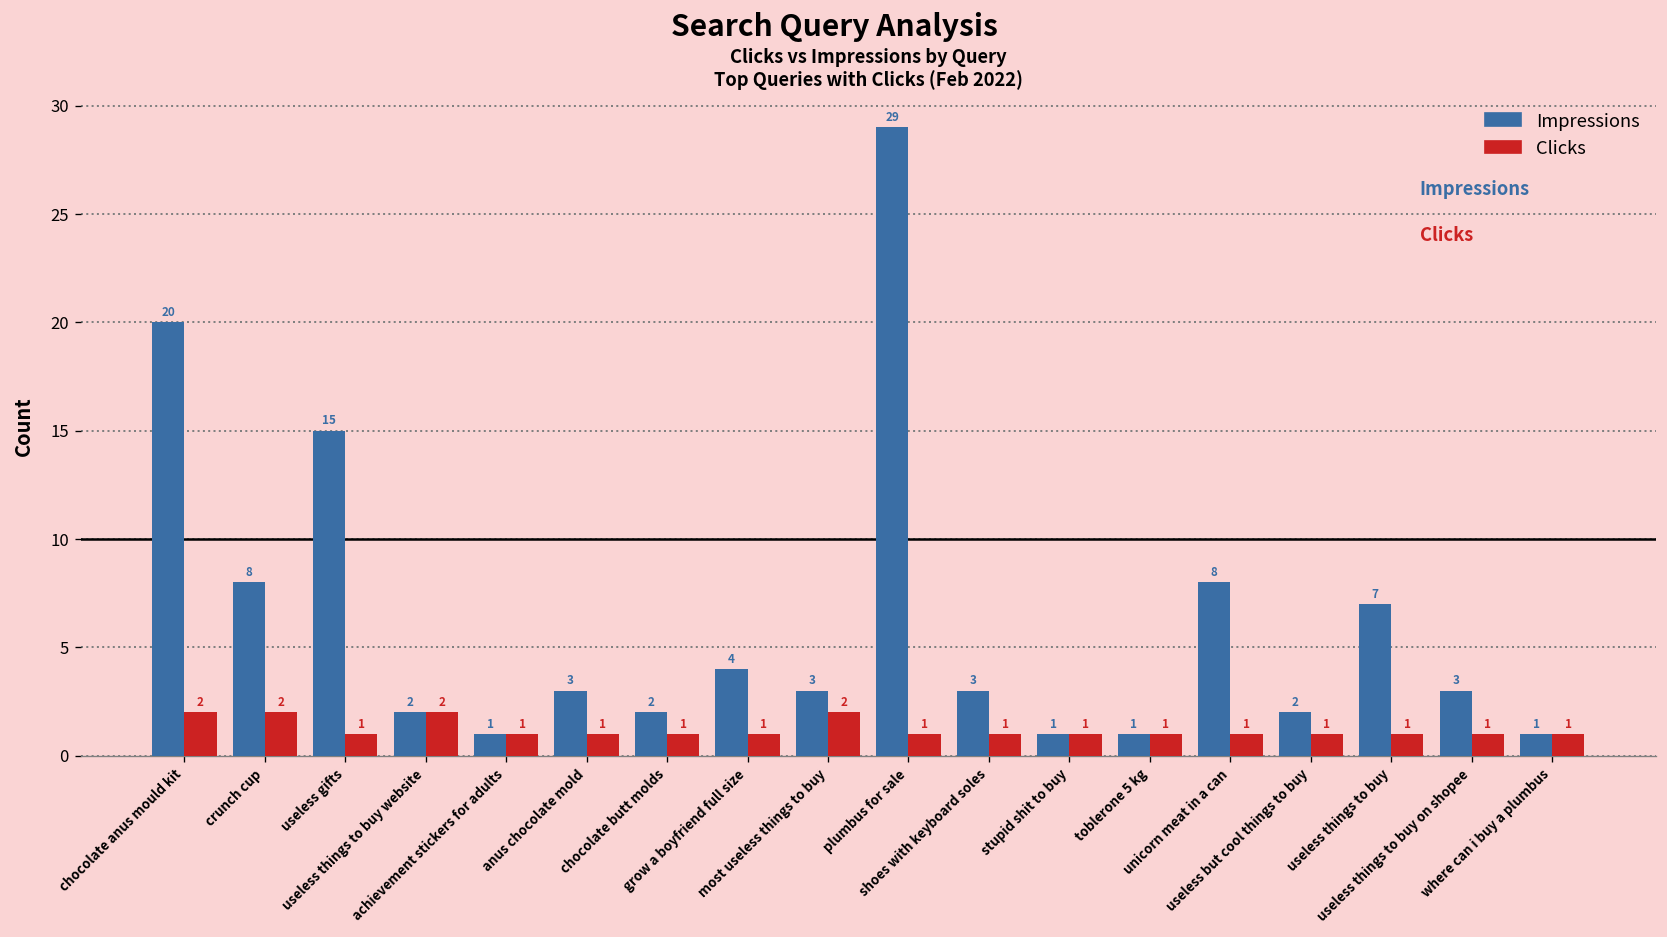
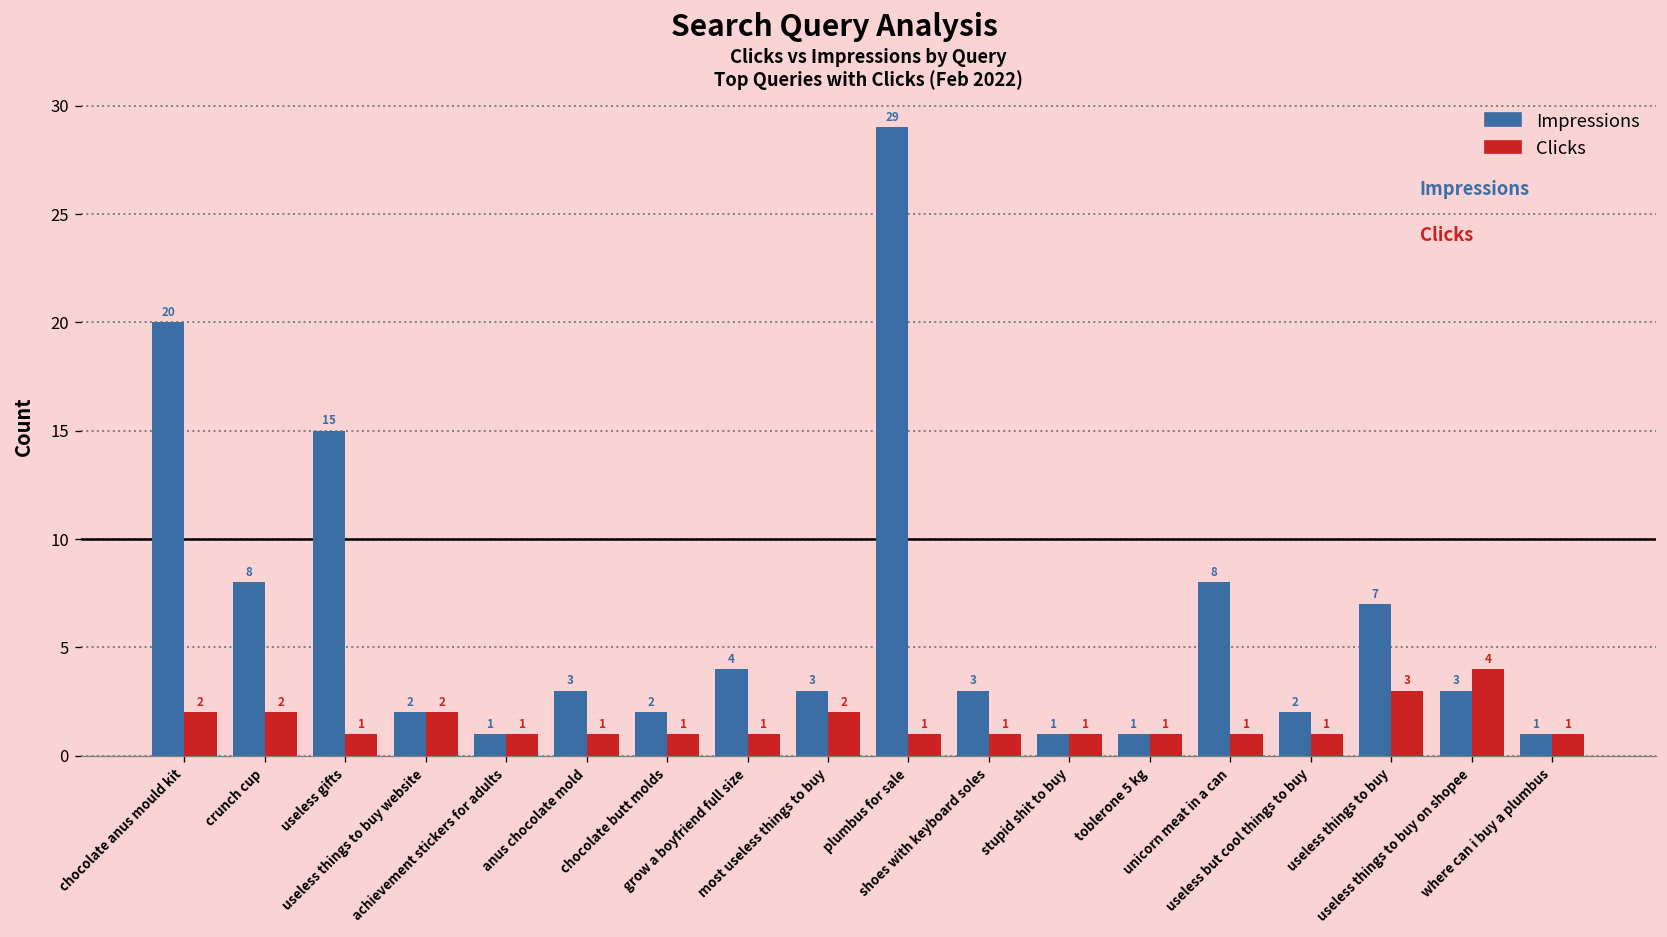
Clicks, useless things to buy: 1 -> 3
Clicks, useless things to buy on shopee: 1 -> 4
